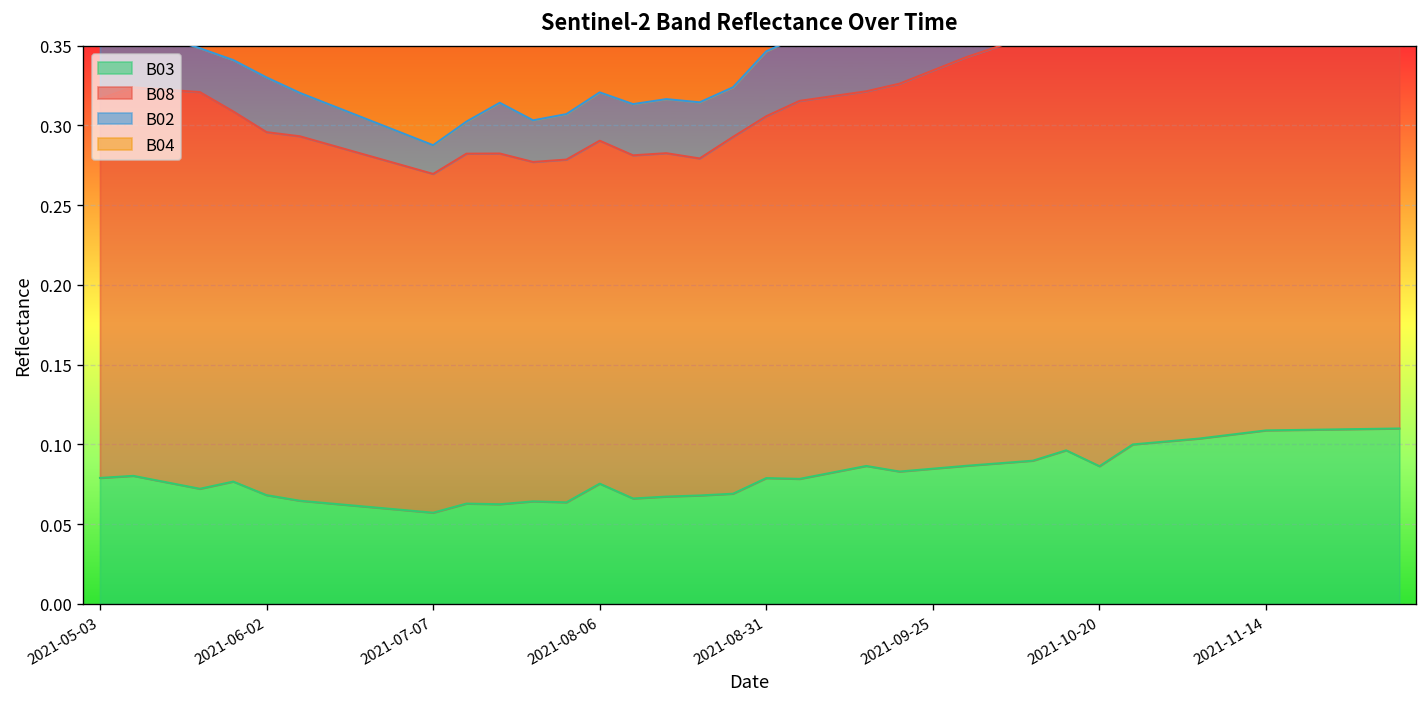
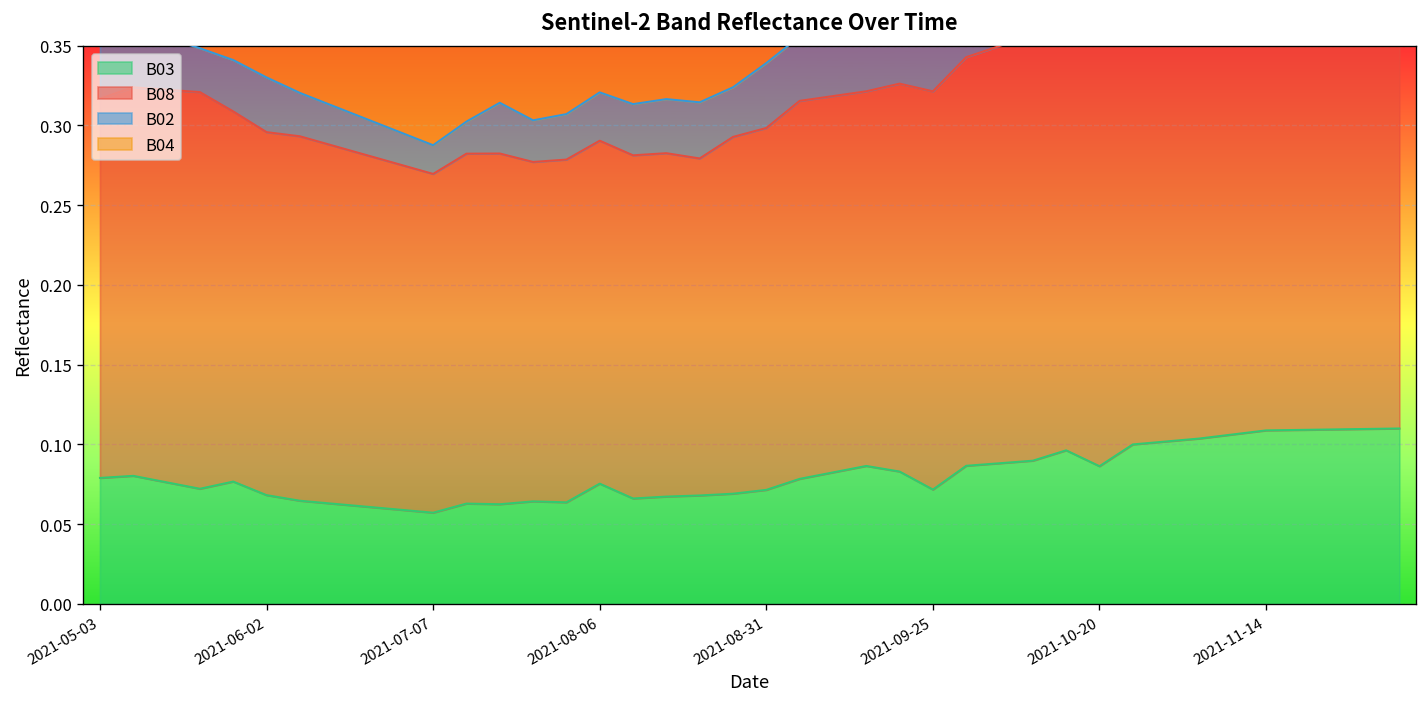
B03, 2021-08-31: 0.079 -> 0.072
B03, 2021-09-25: 0.085 -> 0.072
